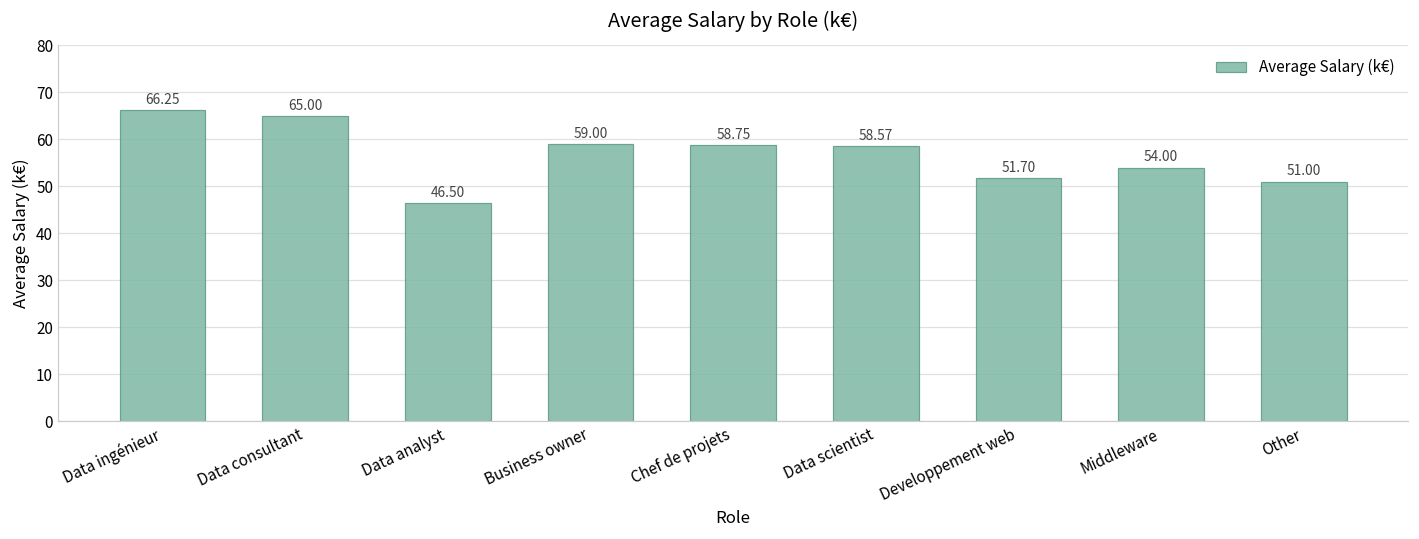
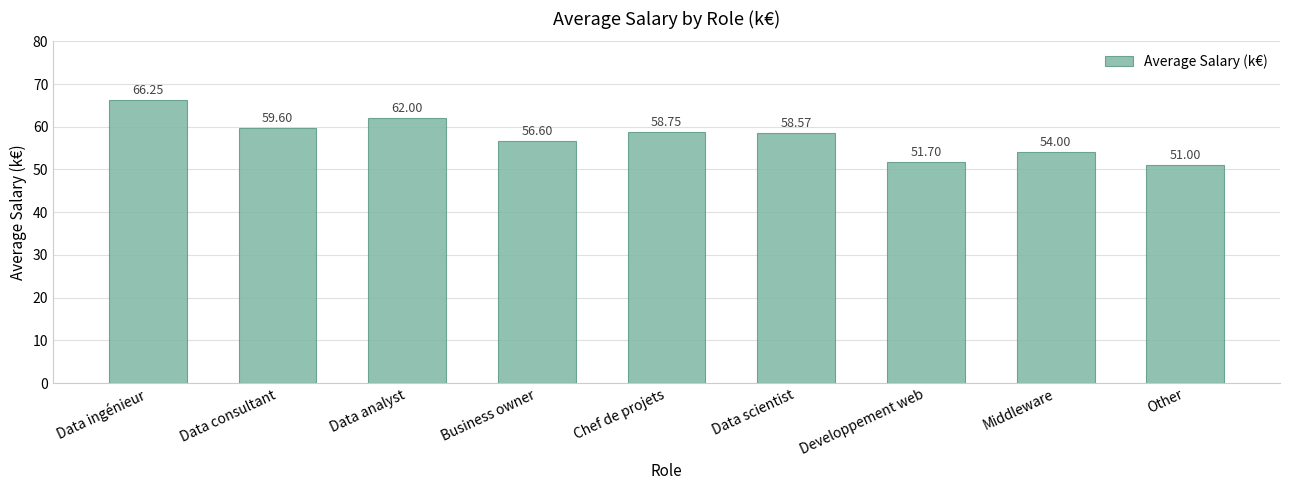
Data consultant: 65.00 -> 59.60
Data analyst: 46.50 -> 62.00
Business owner: 59.00 -> 56.60
